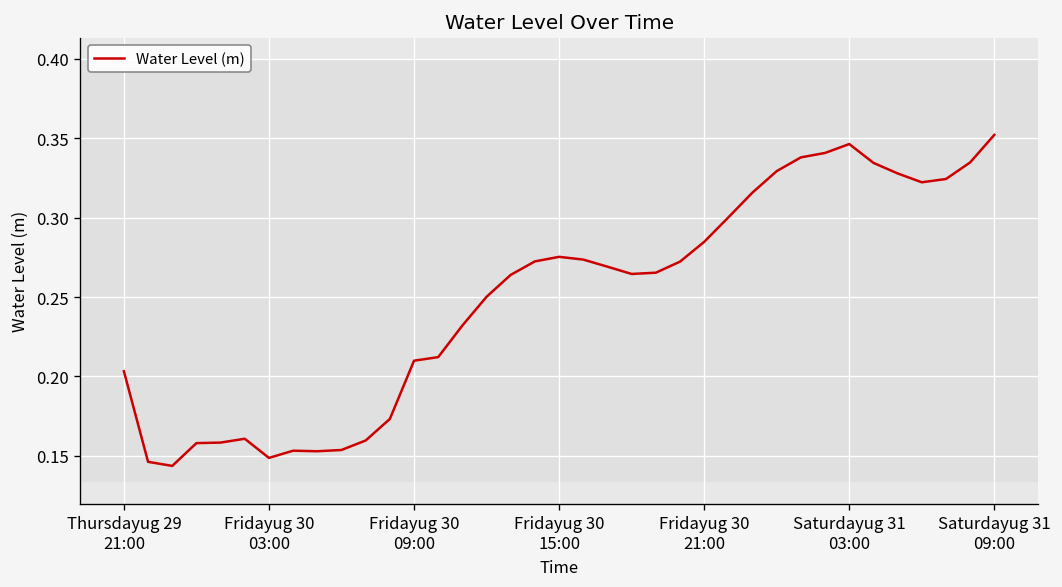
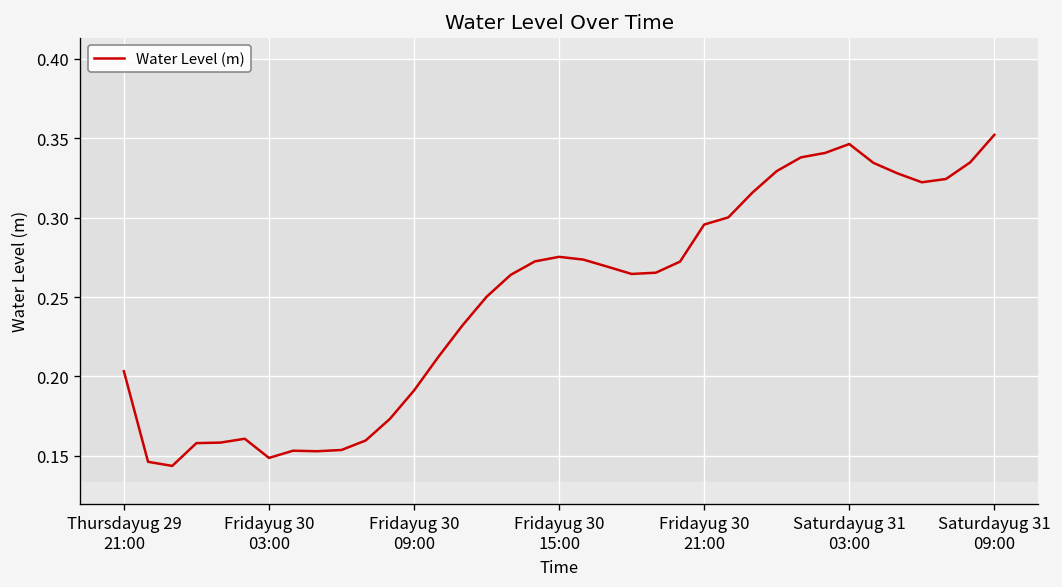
Fridayug 30 09:00: 0.210 -> 0.191
Fridayug 30 21:00: 0.285 -> 0.296
